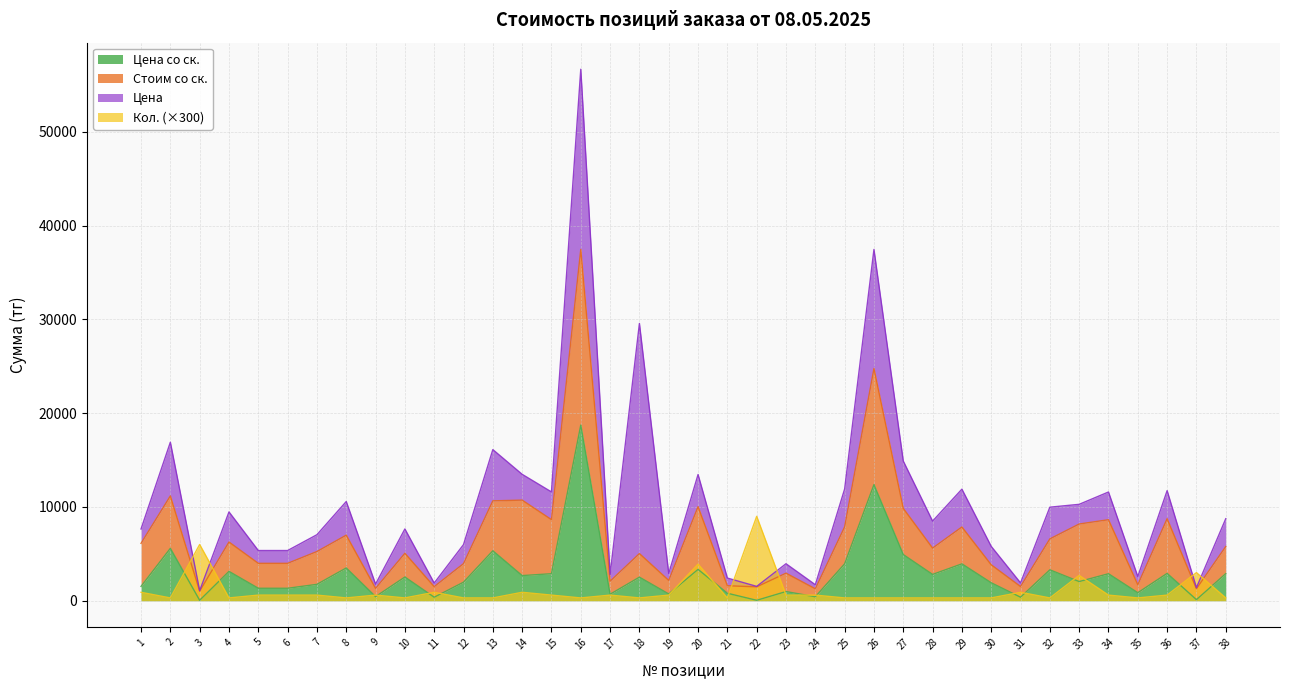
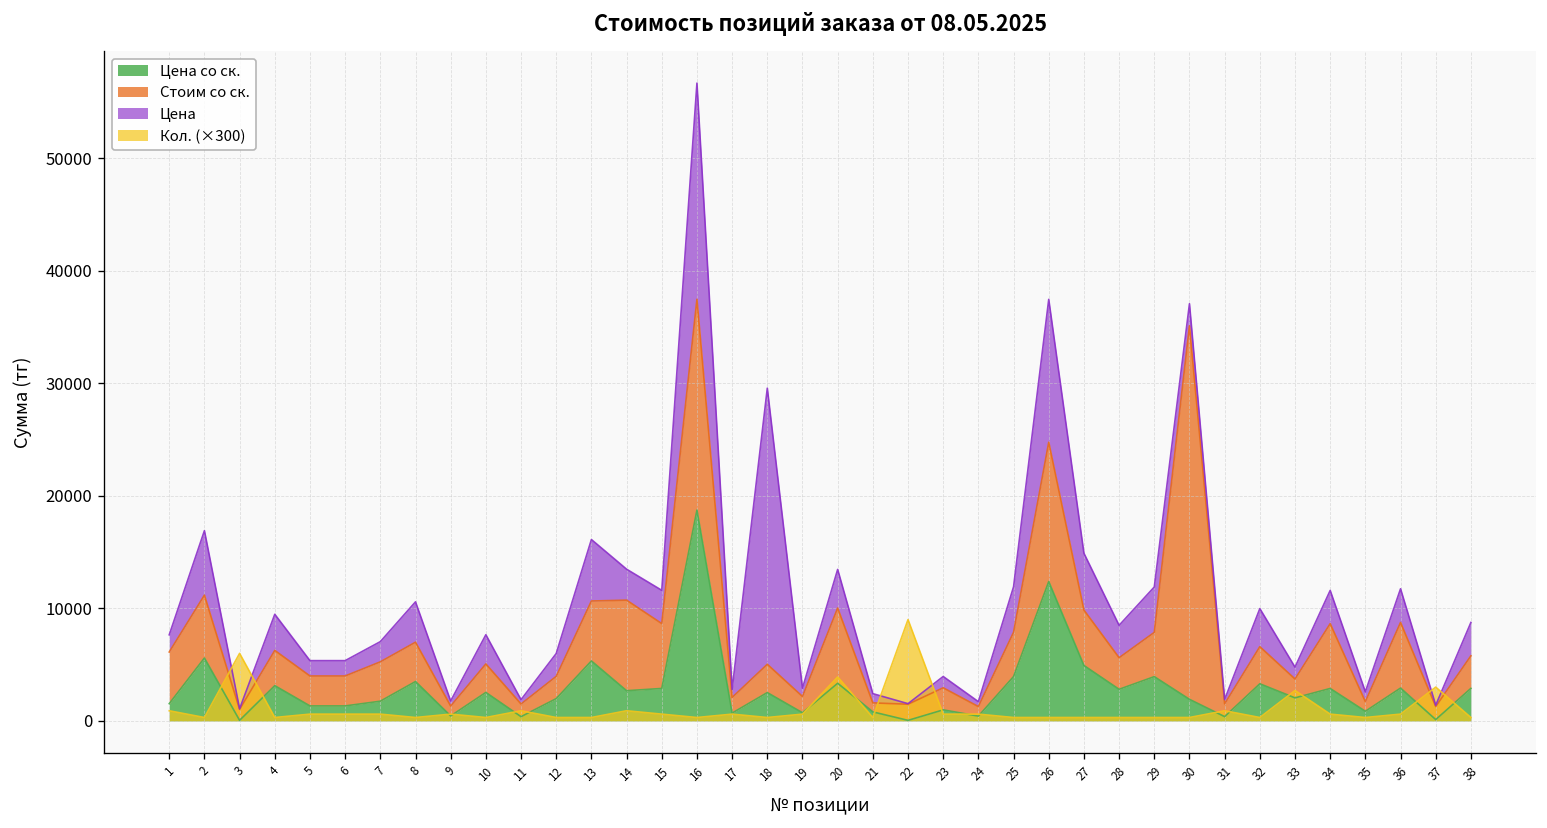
Стоим со ск., 30: 2000 -> 33000
Стоим со ск., 33: 6000 -> 2000
Цена, 33: 2000 -> 1000
